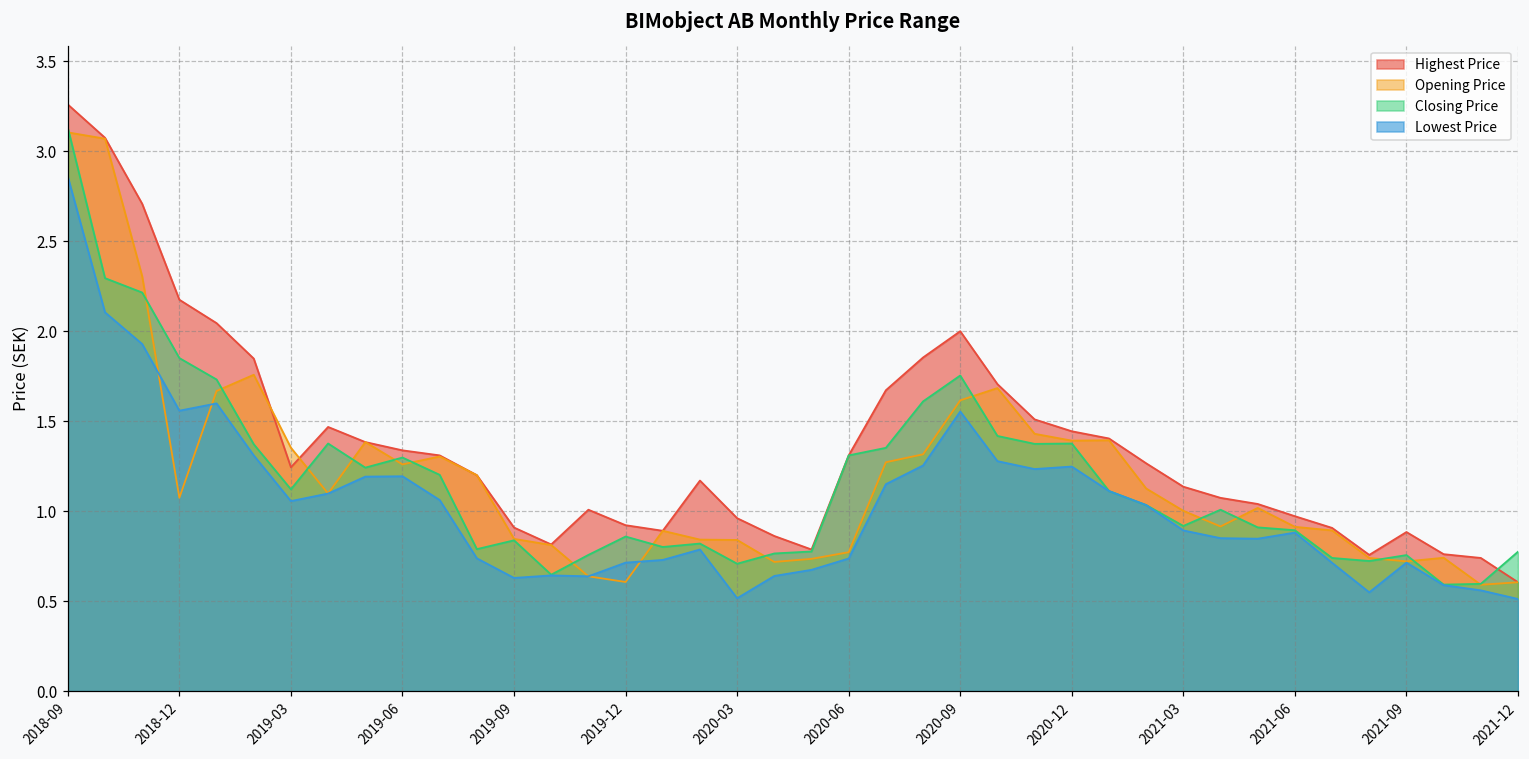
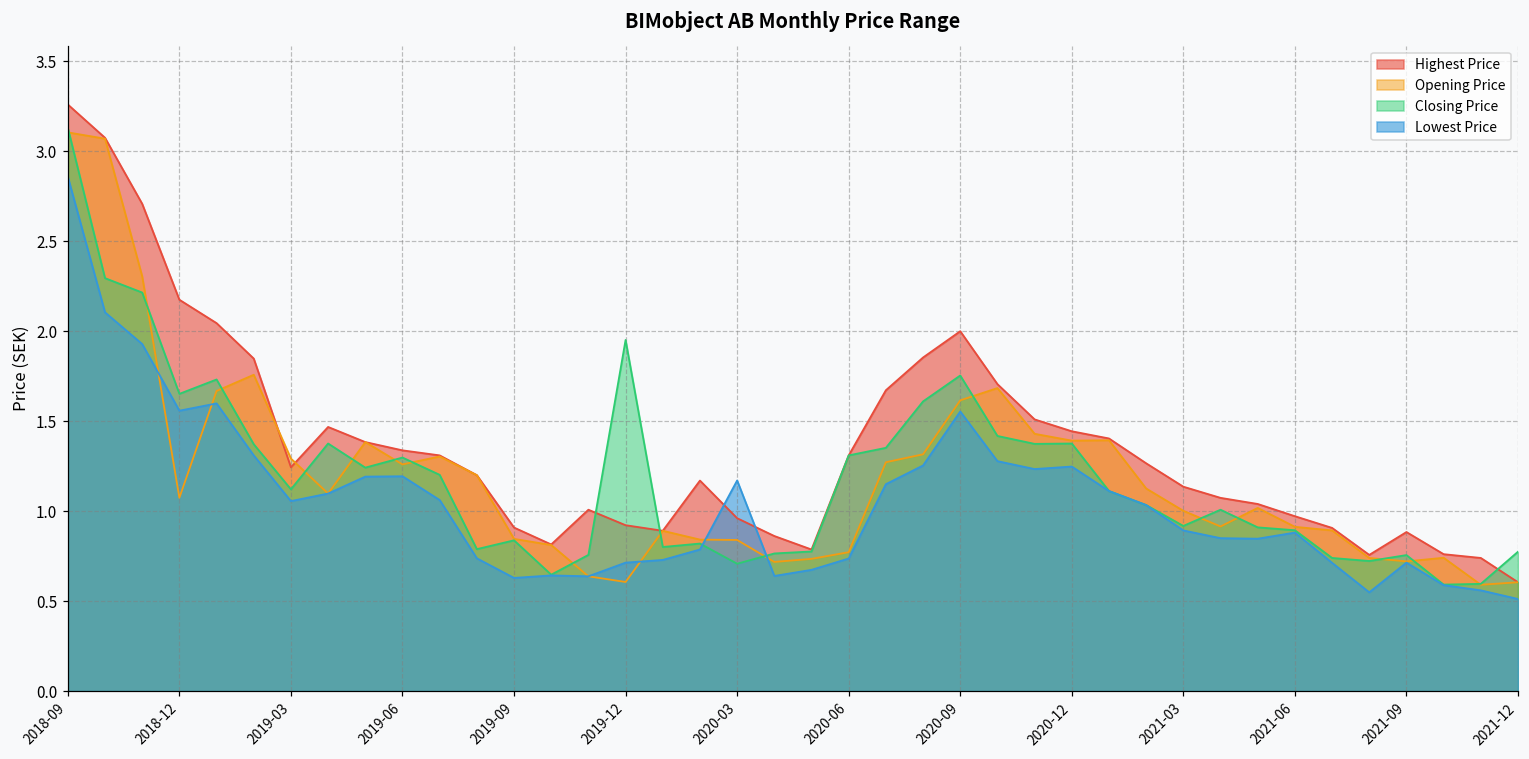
Closing Price, 2018-12: 1.85 -> 1.65
Opening Price, 2019-03: 1.35 -> 1.29
Closing Price, 2019-12: 0.86 -> 1.95
Lowest Price, 2020-03: 0.52 -> 1.17
